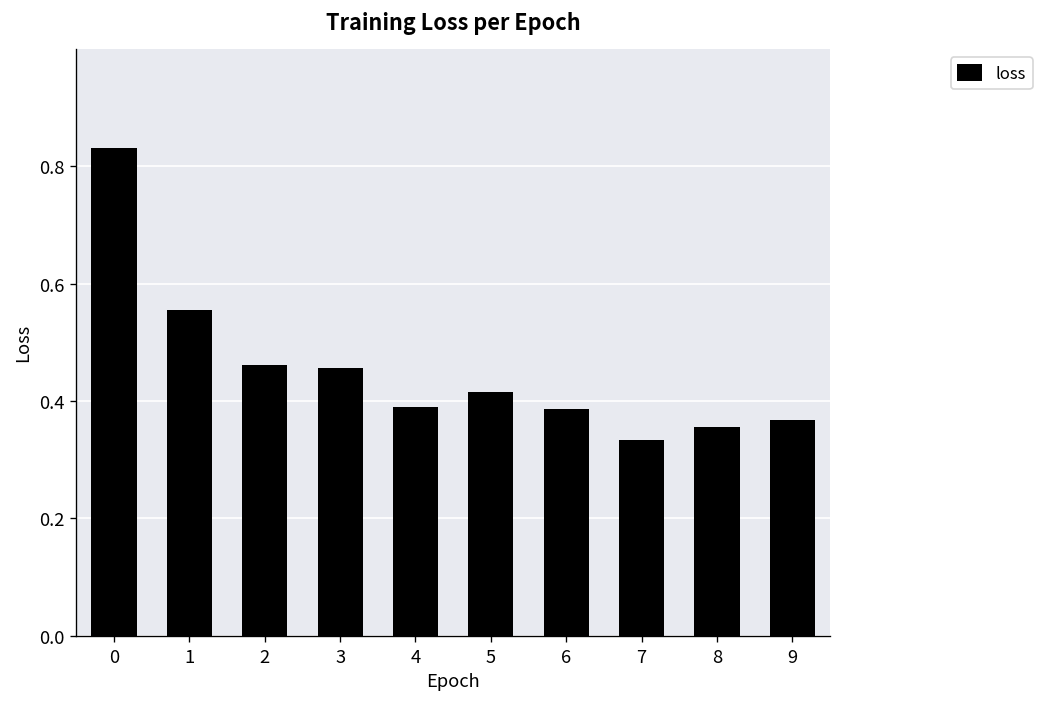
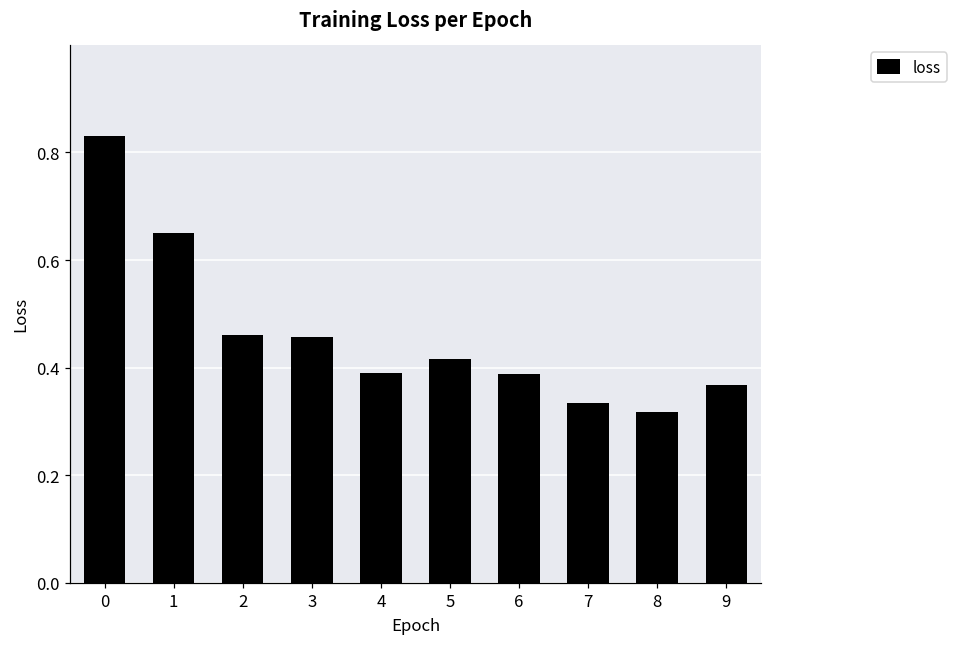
1: 0.56 -> 0.65
8: 0.36 -> 0.32
